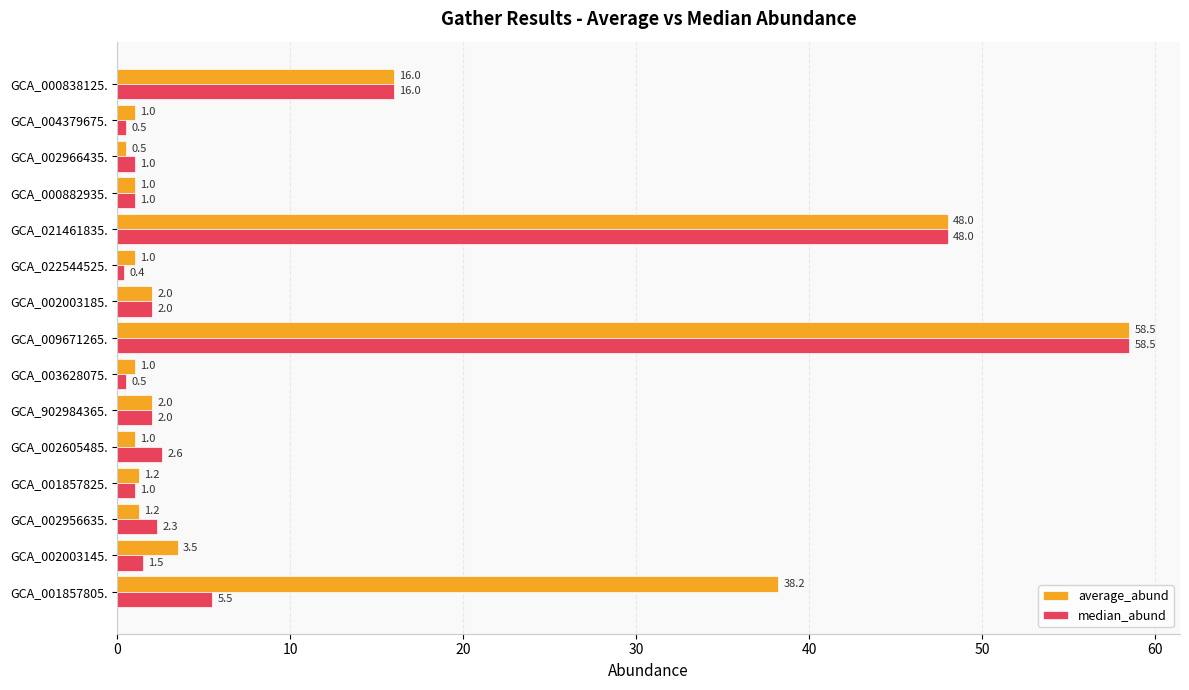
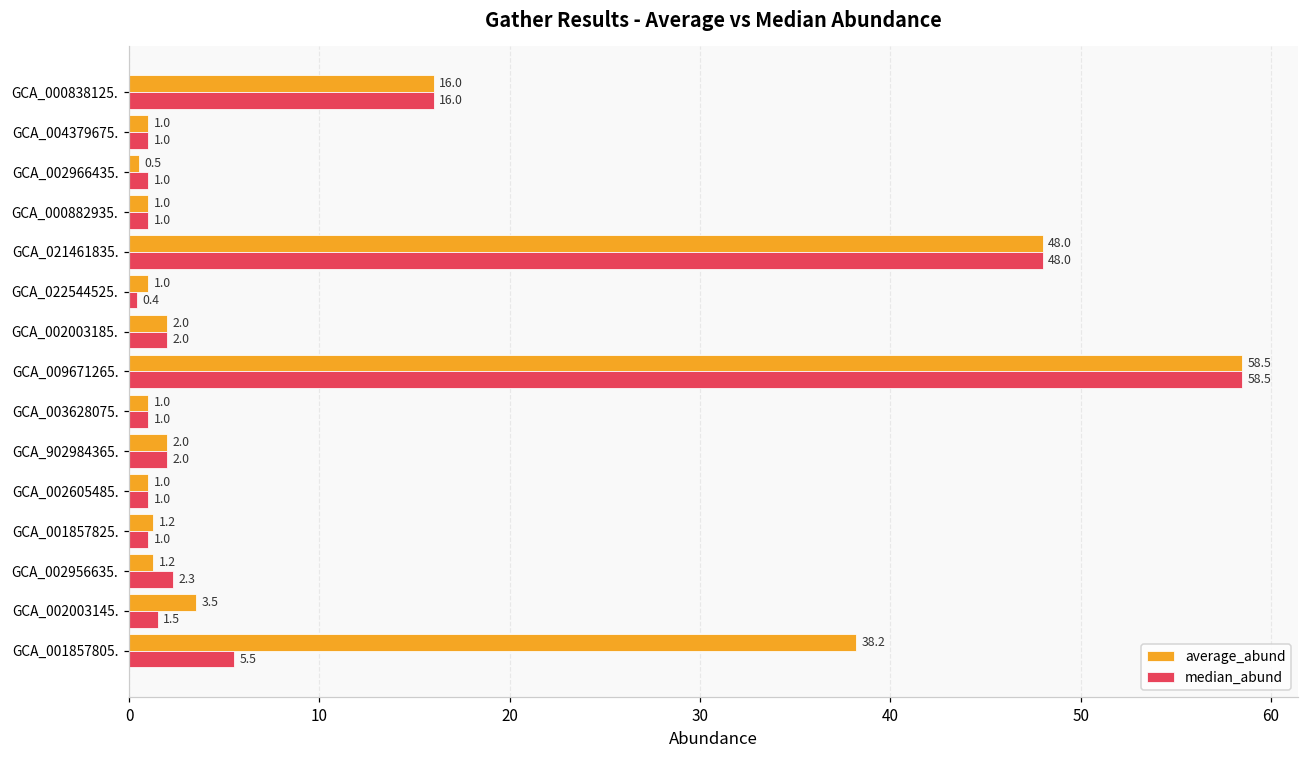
median_abund, GCA_004379675.: 0.5 -> 1.0
median_abund, GCA_003628075.: 0.5 -> 1.0
median_abund, GCA_002605485.: 2.6 -> 1.0
